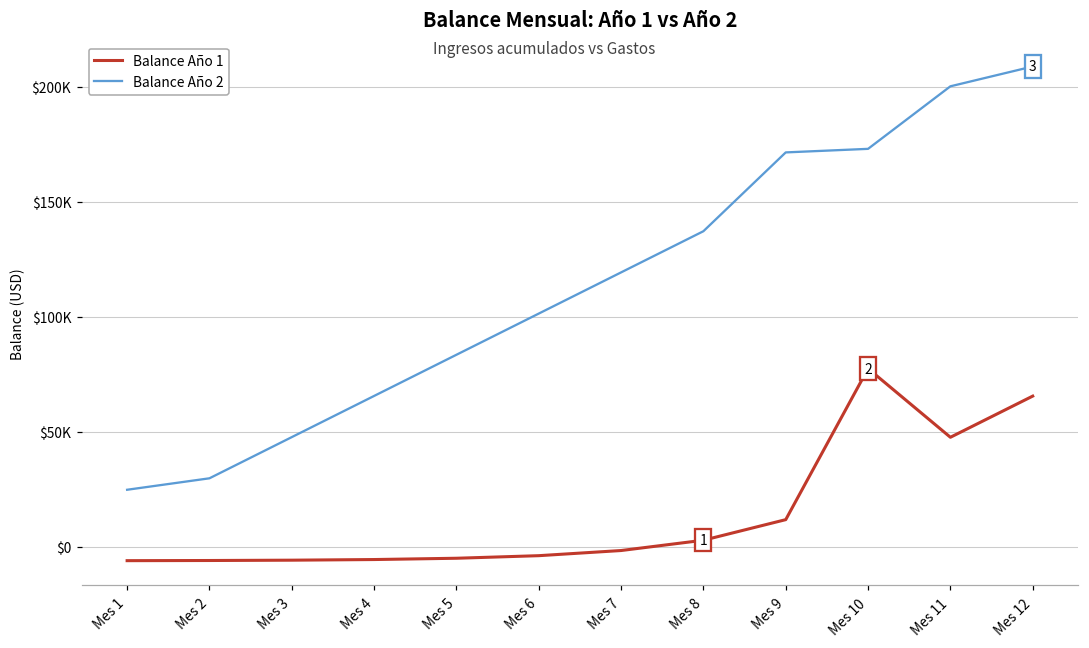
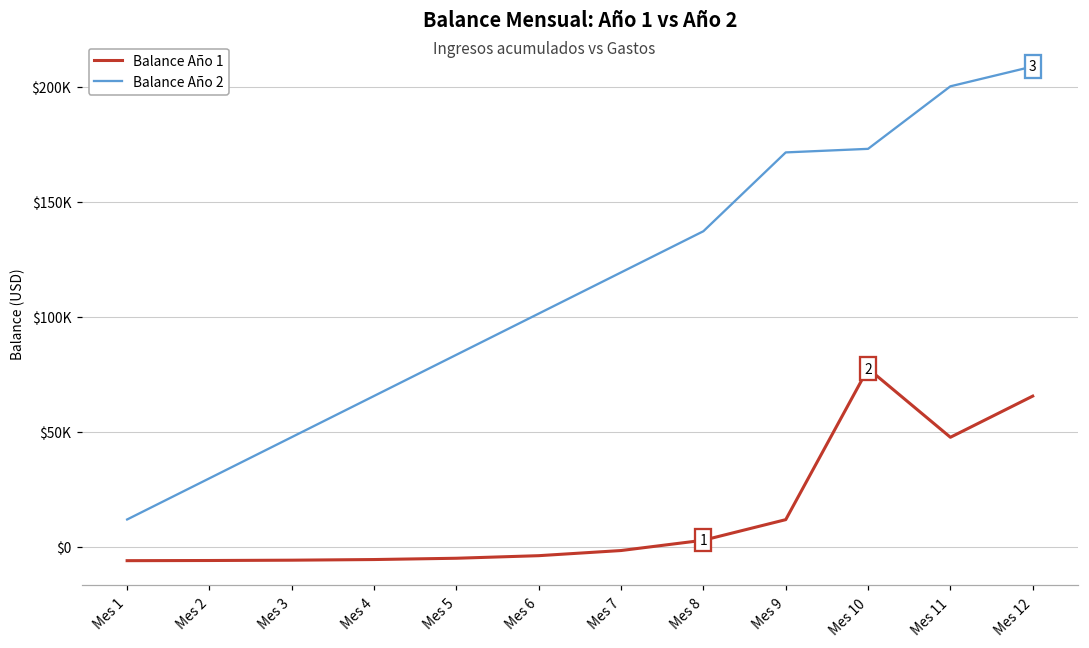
Balance Año 2, Mes 1: $25000 -> $12000
